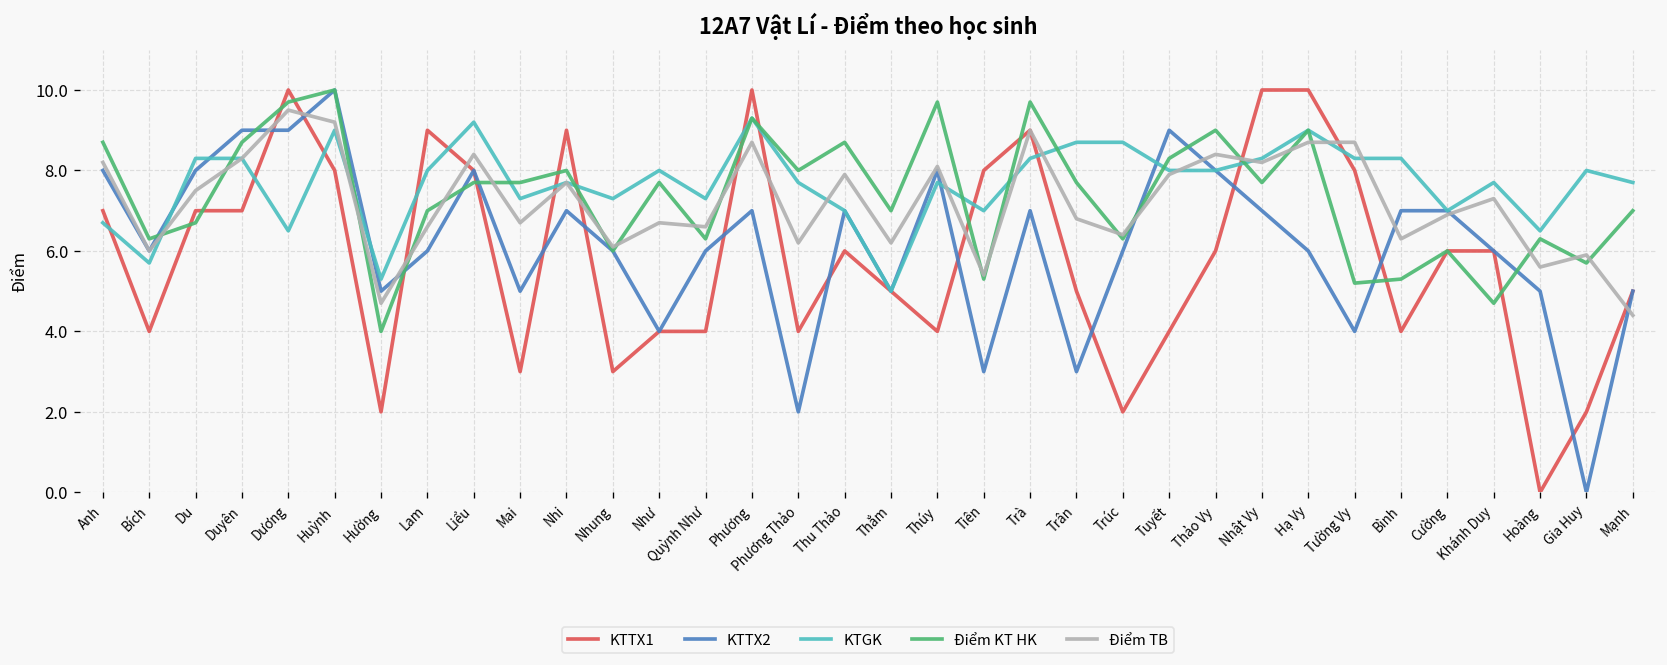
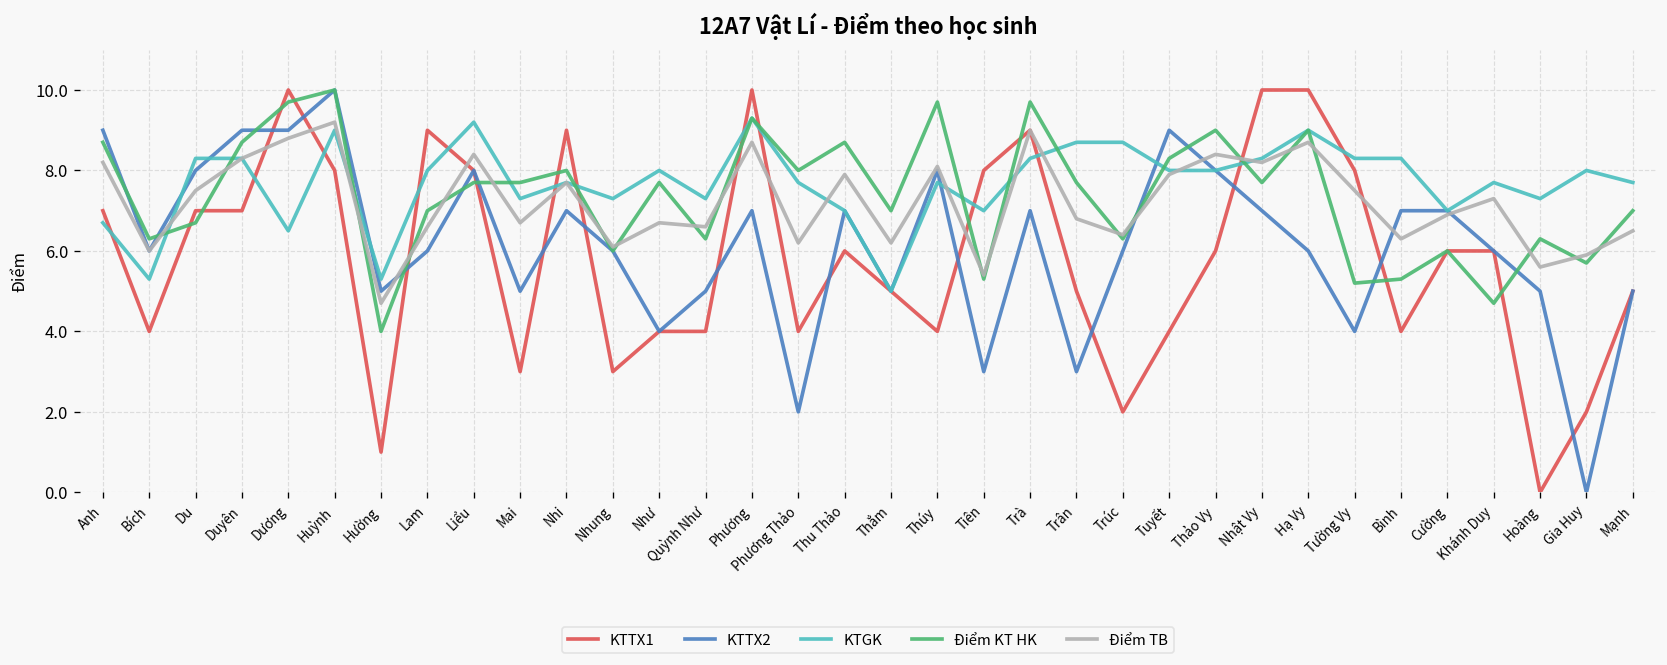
KTTX2, Anh: 8 -> 9
KTGK, Bích: 5.7 -> 5.3
Điểm TB, Dương: 9.5 -> 8.8
KTTX1, Hường: 2 -> 1
KTTX2, Quỳnh Như: 6 -> 5
Điểm TB, Tường Vy: 8.7 -> 7.5
KTGK, Hoàng: 6.5 -> 7.3
Điểm TB, Mạnh: 4.4 -> 6.5
